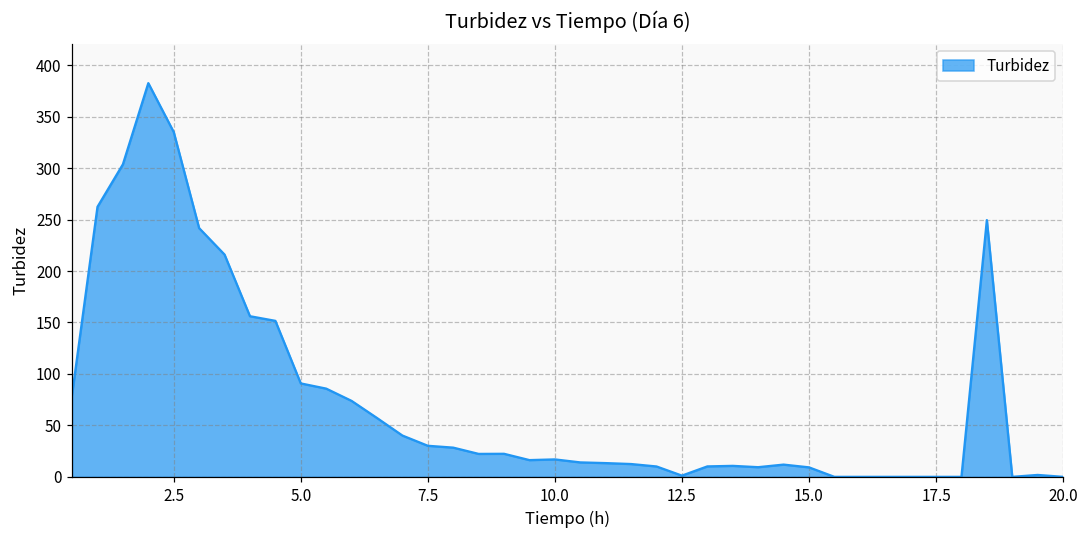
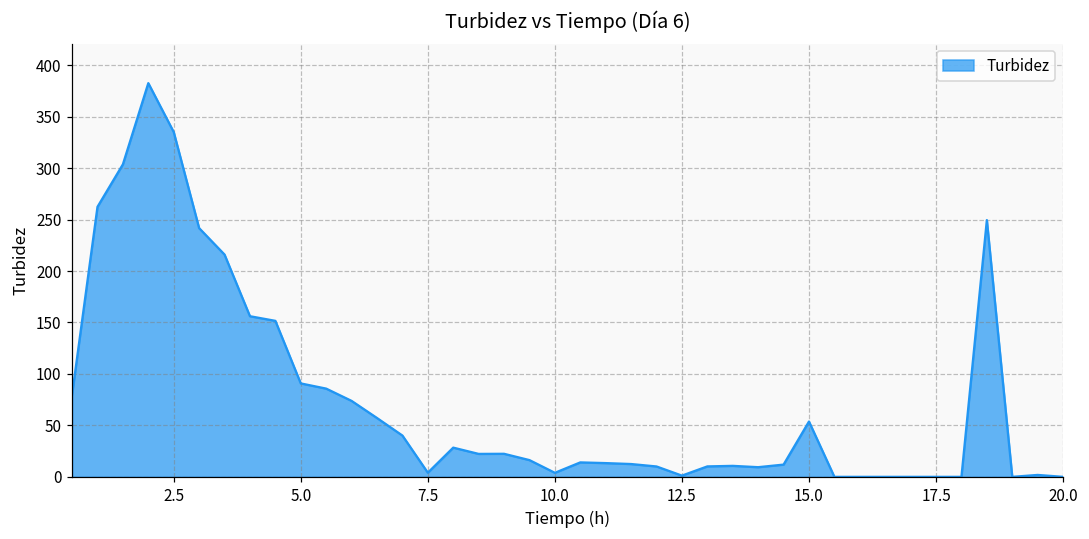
7.5: 30 -> 0
10.0: 20 -> 0
15.0: 10 -> 50
